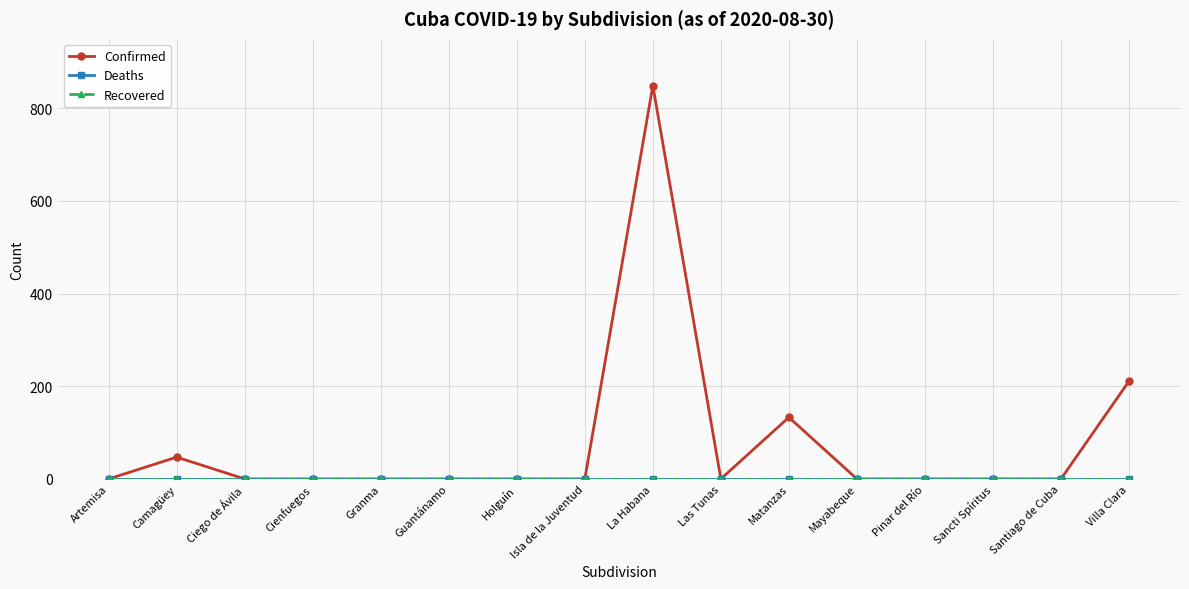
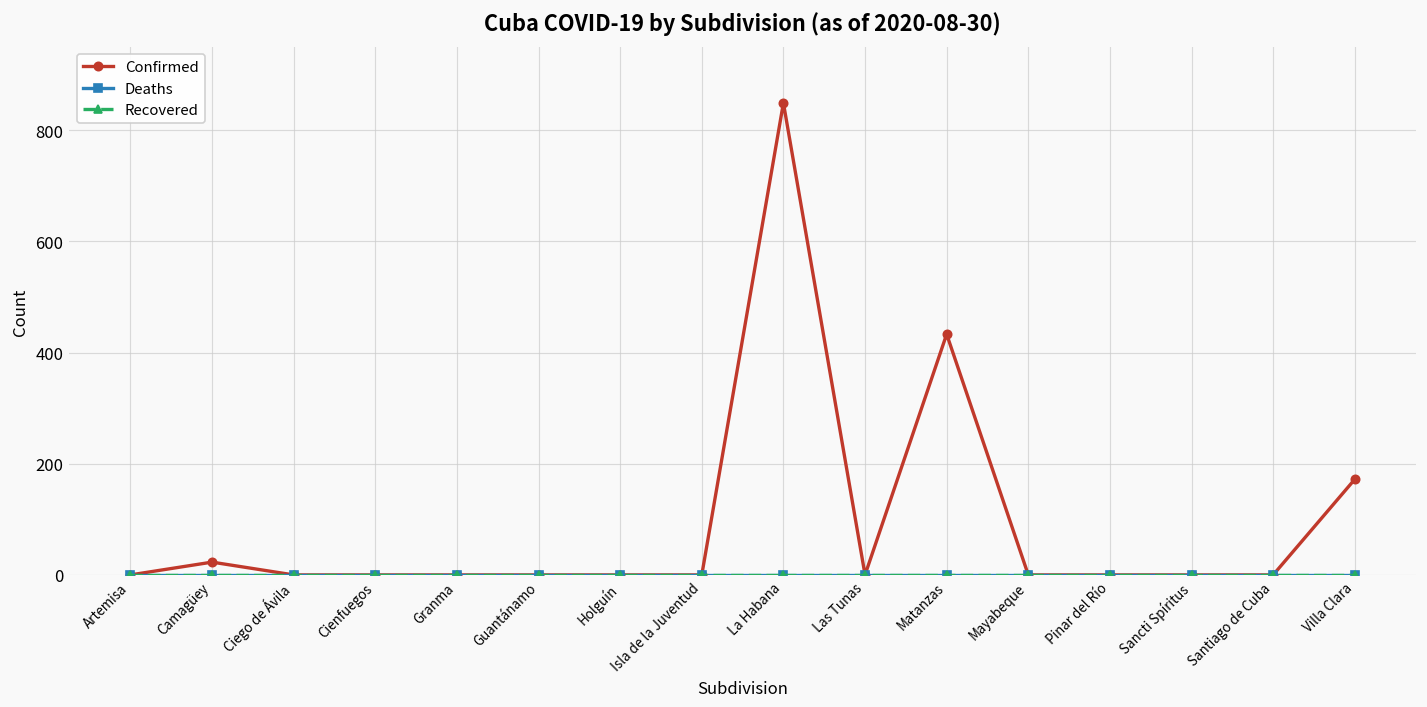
Confirmed, Camagüey: 50 -> 20
Confirmed, Matanzas: 130 -> 430
Confirmed, Villa Clara: 210 -> 170
